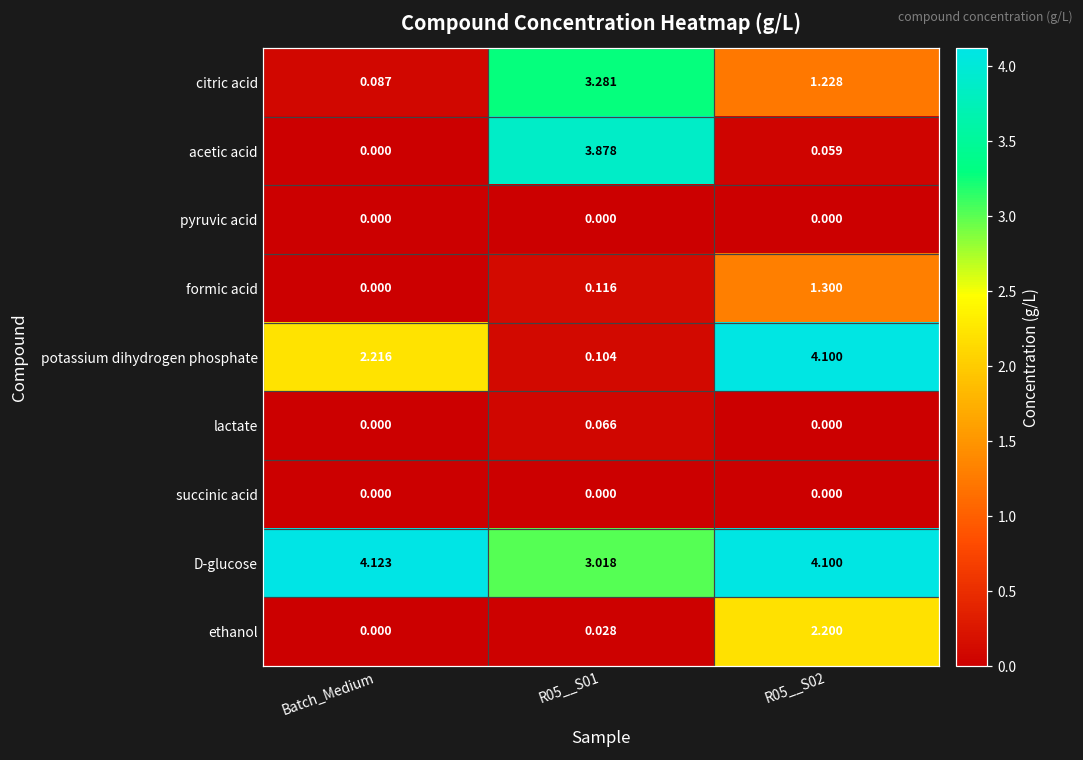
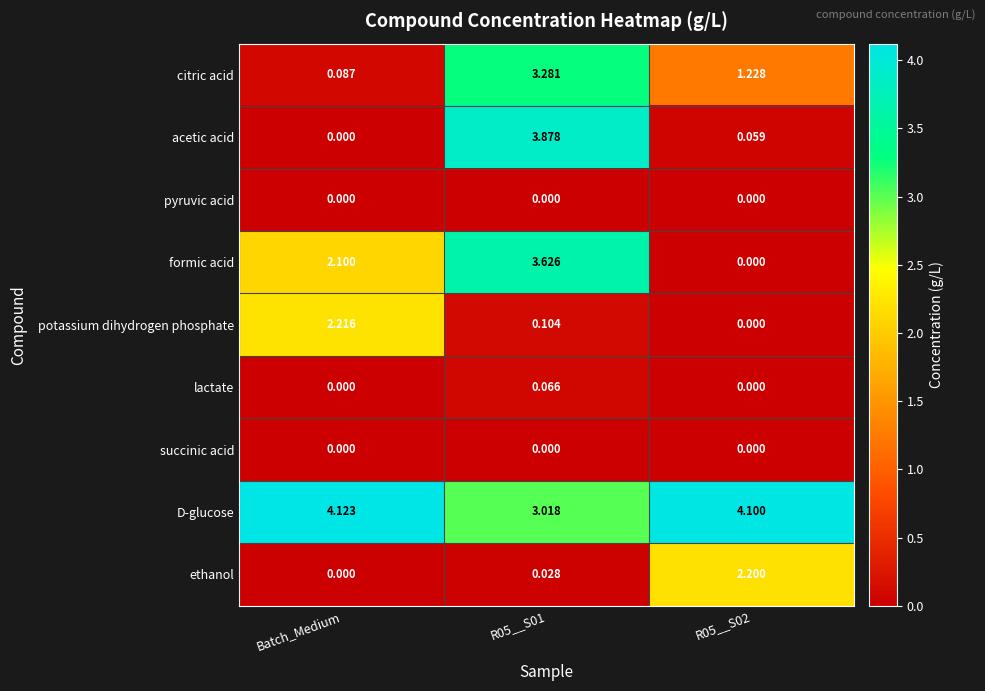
formic acid, Batch_Medium: 0.000 -> 2.100
formic acid, R05__S01: 0.116 -> 3.626
formic acid, R05__S02: 1.300 -> 0.000
potassium dihydrogen phosphate, R05__S02: 4.100 -> 0.000
